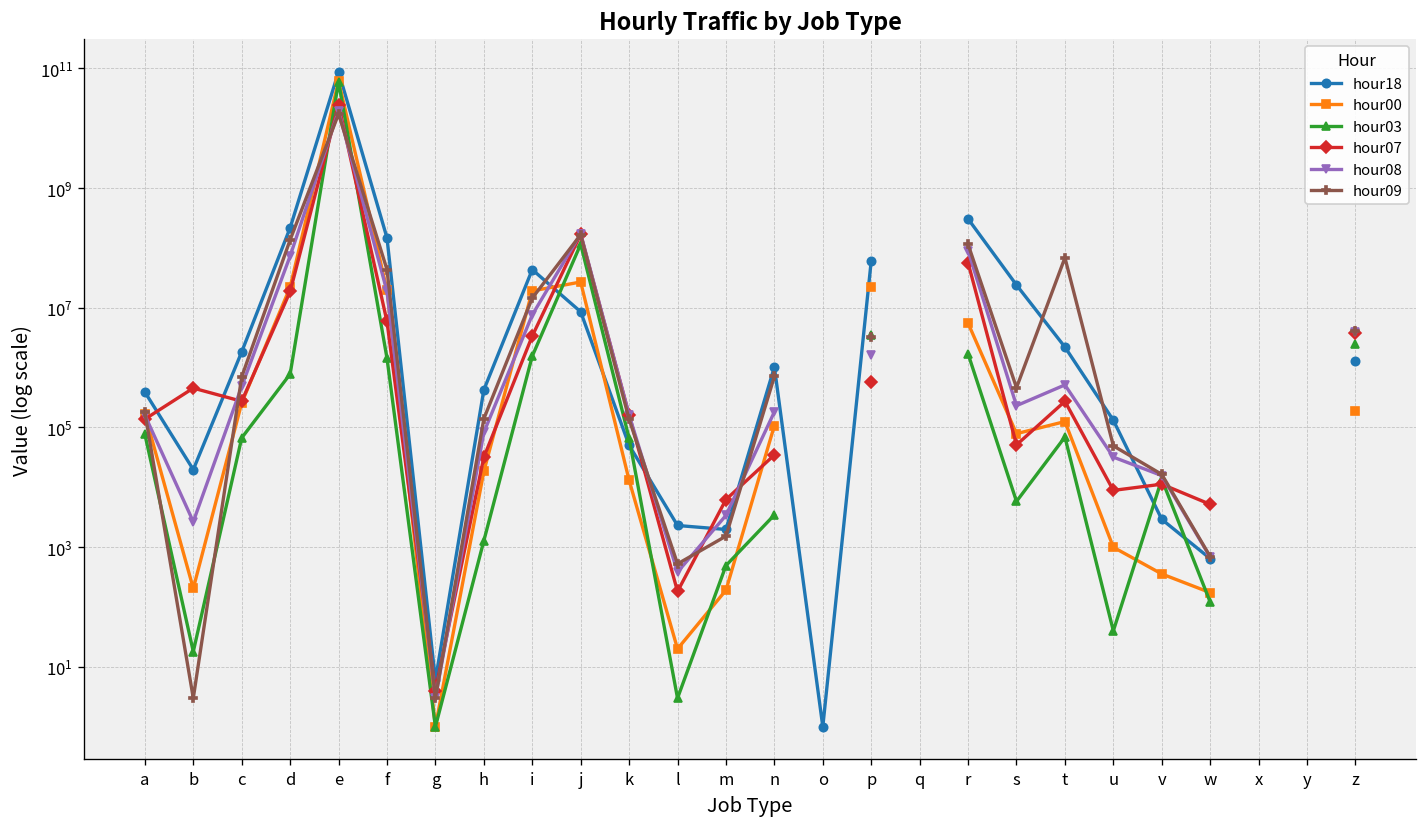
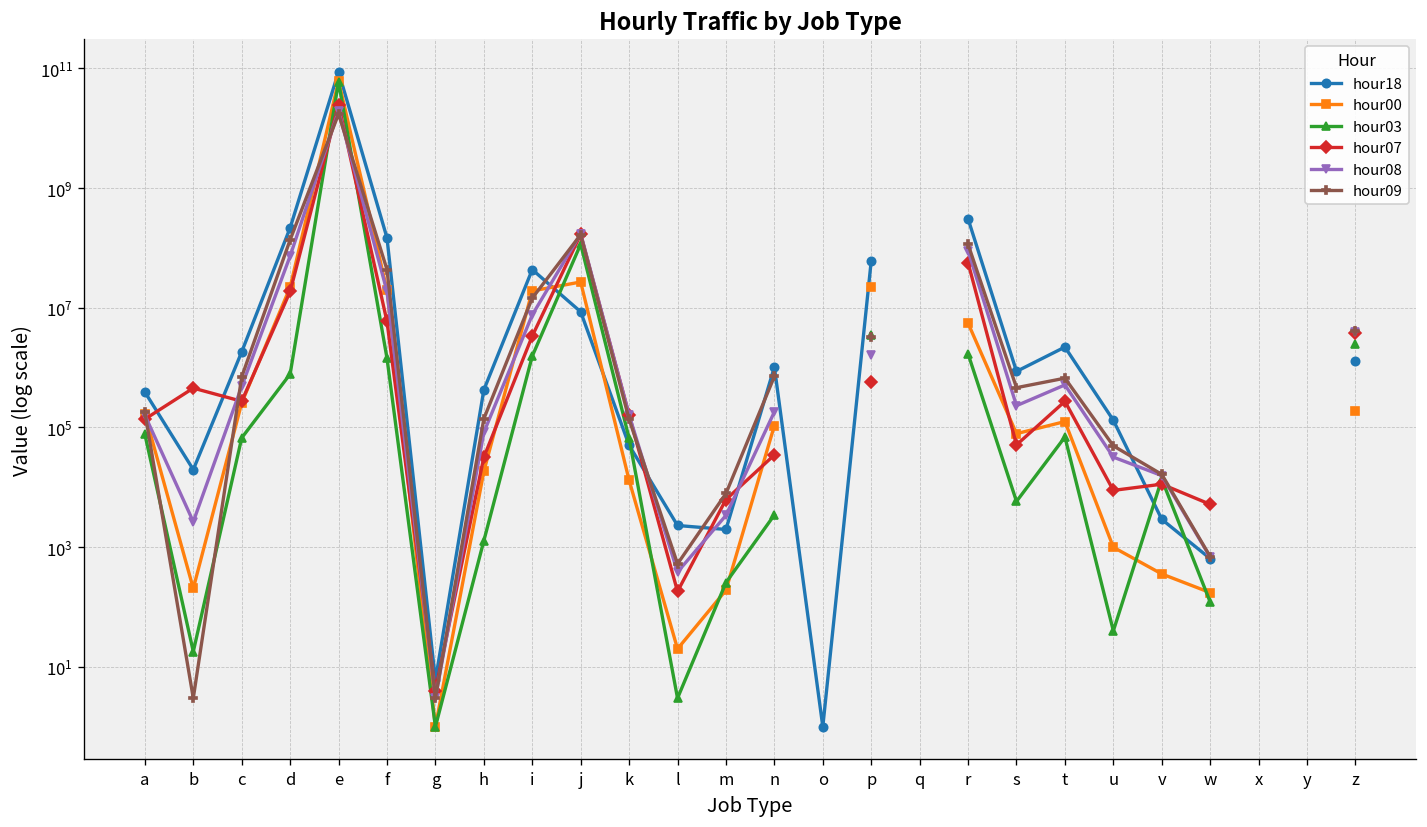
hour03, m: 500 -> 300
hour09, m: 1500 -> 8000
hour18, s: 20000000 -> 900000
hour09, t: 70000000 -> 700000
